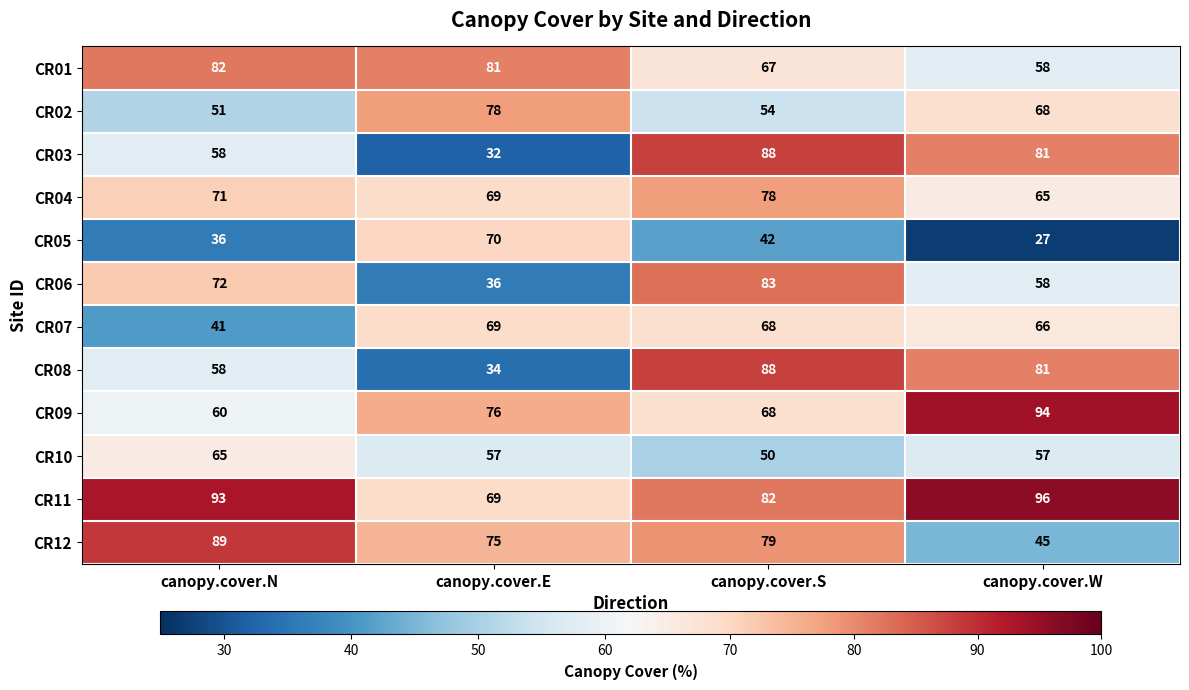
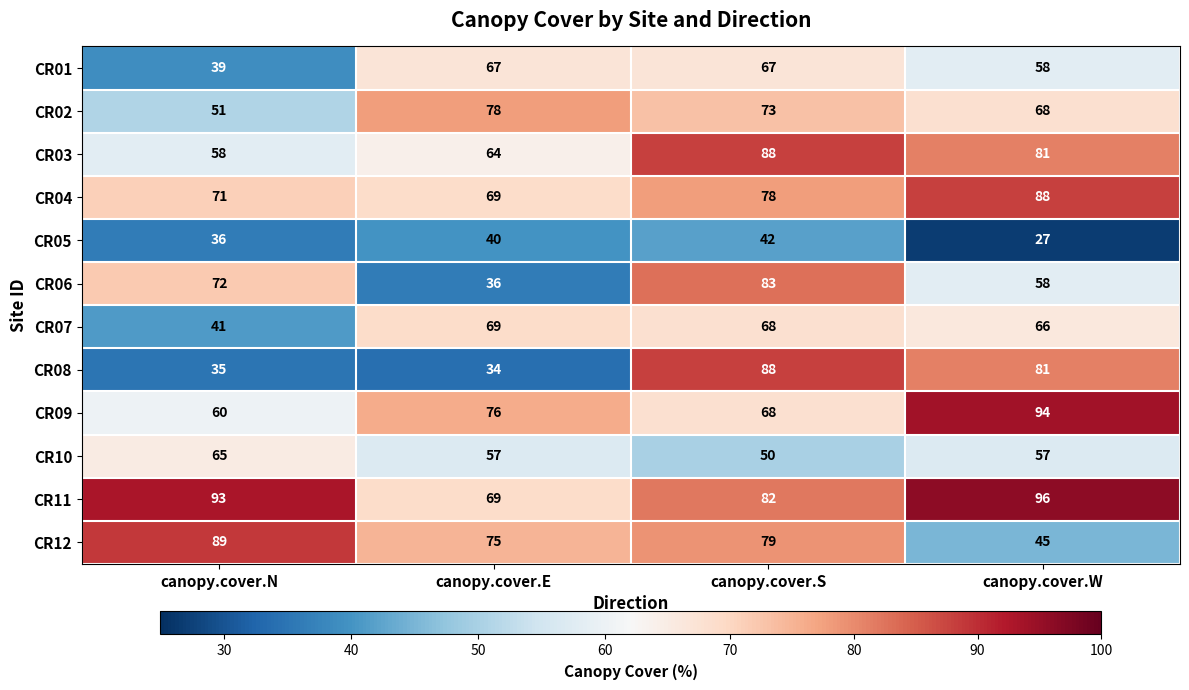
CR01, canopy.cover.N: 82 -> 39
CR01, canopy.cover.E: 81 -> 67
CR02, canopy.cover.S: 54 -> 73
CR03, canopy.cover.E: 32 -> 64
CR04, canopy.cover.W: 65 -> 88
CR05, canopy.cover.E: 70 -> 40
CR08, canopy.cover.N: 58 -> 35
